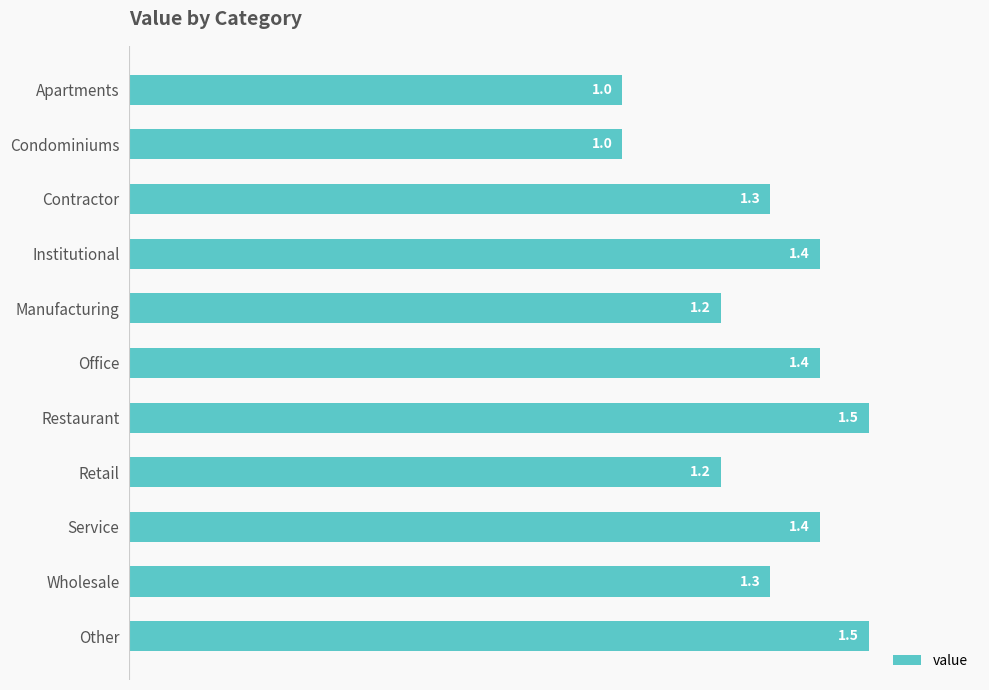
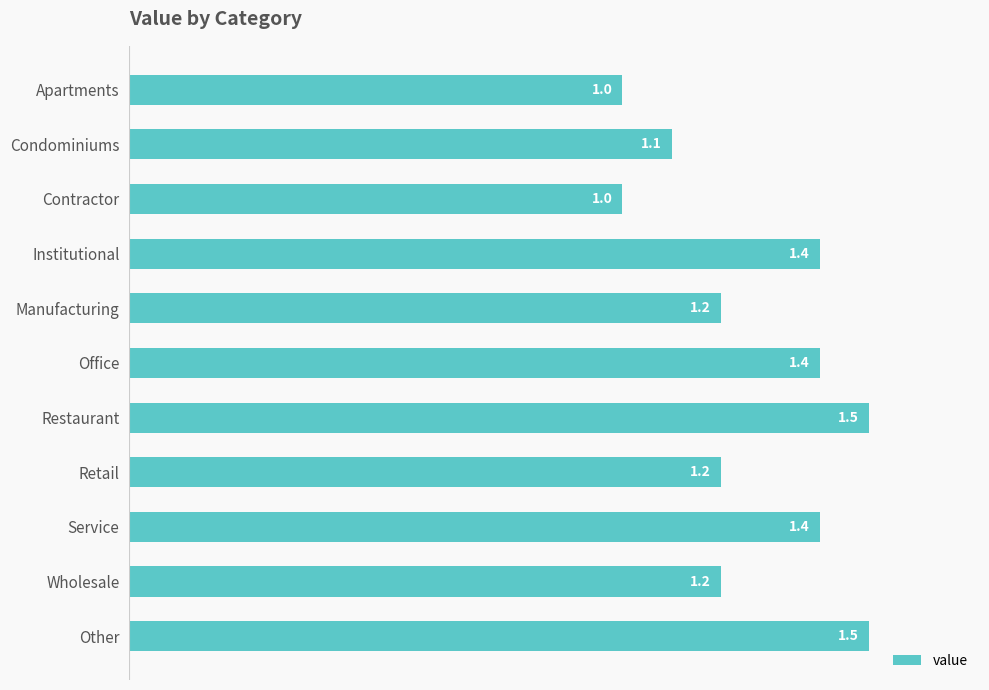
Condominiums: 1.0 -> 1.1
Contractor: 1.3 -> 1.0
Wholesale: 1.3 -> 1.2
